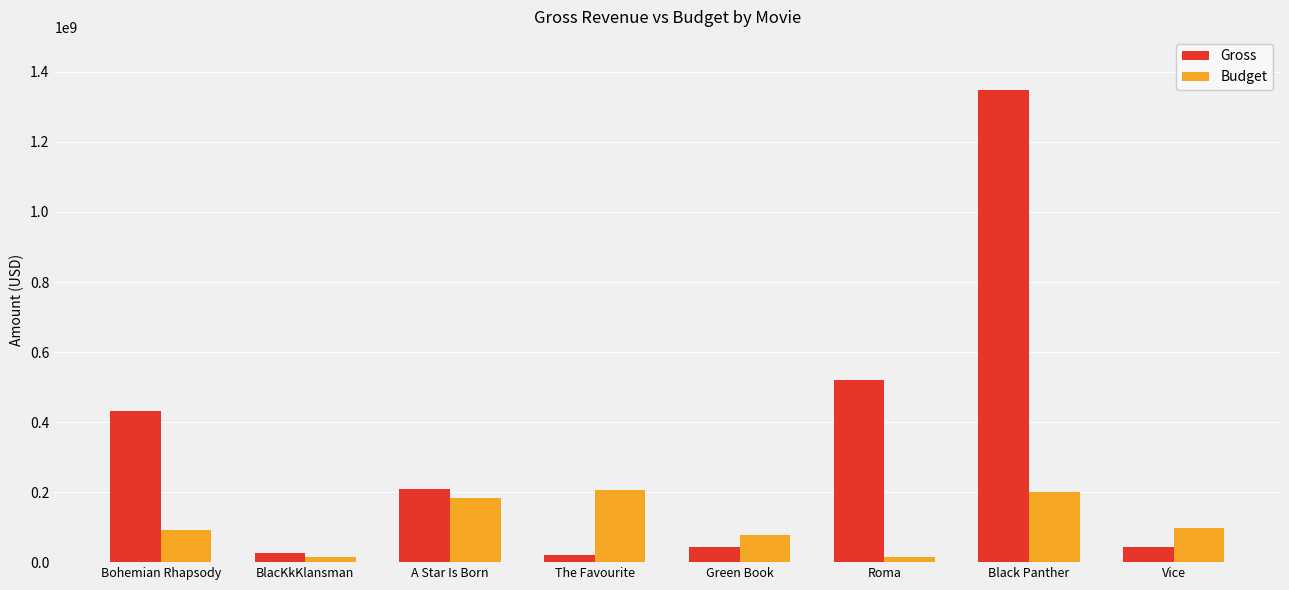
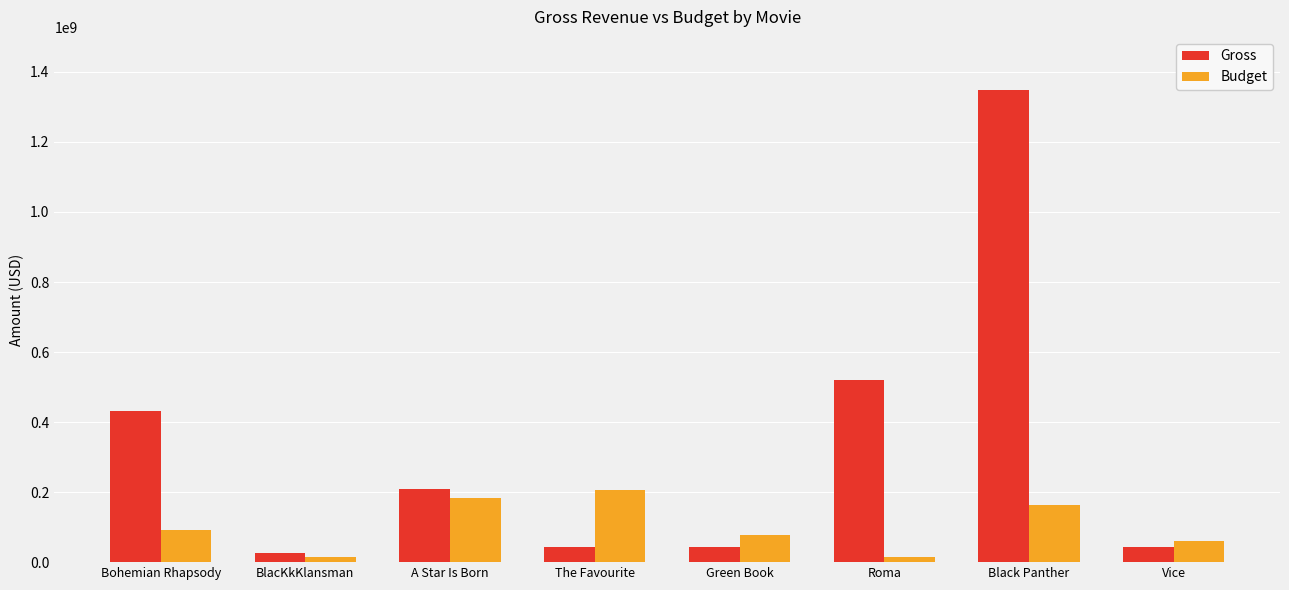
Gross, The Favourite: 20000000 -> 40000000
Budget, Black Panther: 200000000 -> 160000000
Budget, Vice: 100000000 -> 60000000
